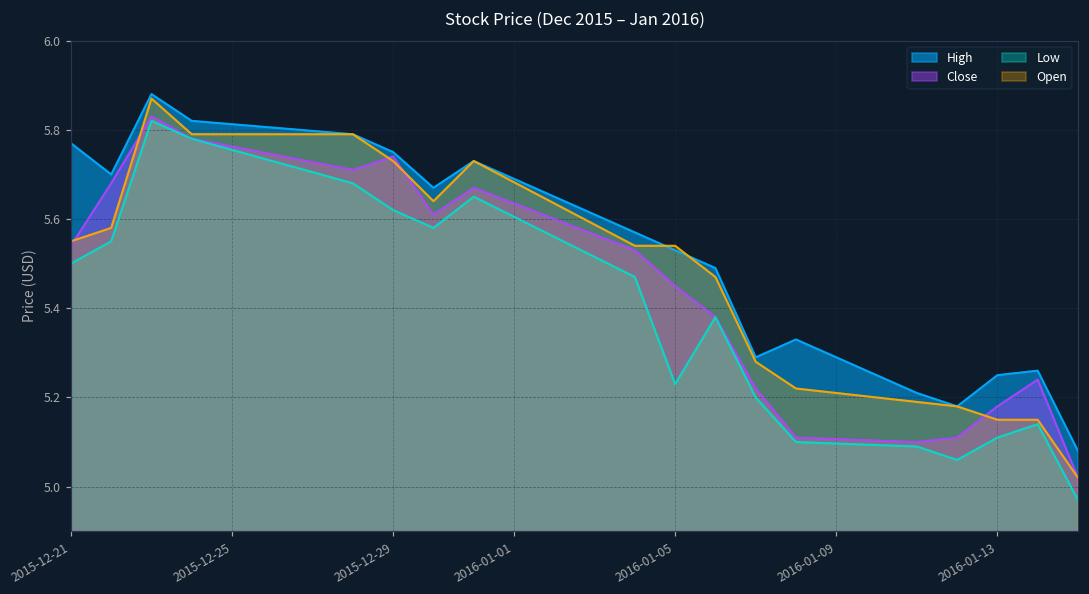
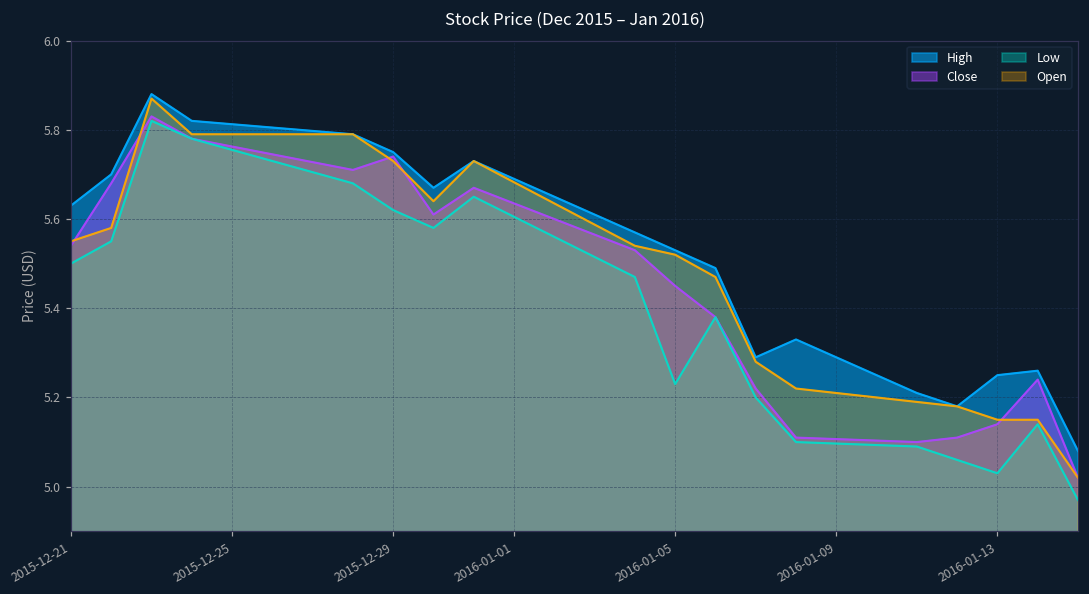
High, 2015-12-21: 5.77 -> 5.63
Open, 2016-01-05: 5.54 -> 5.52
Close, 2016-01-13: 5.18 -> 5.14
Low, 2016-01-13: 5.11 -> 5.03
